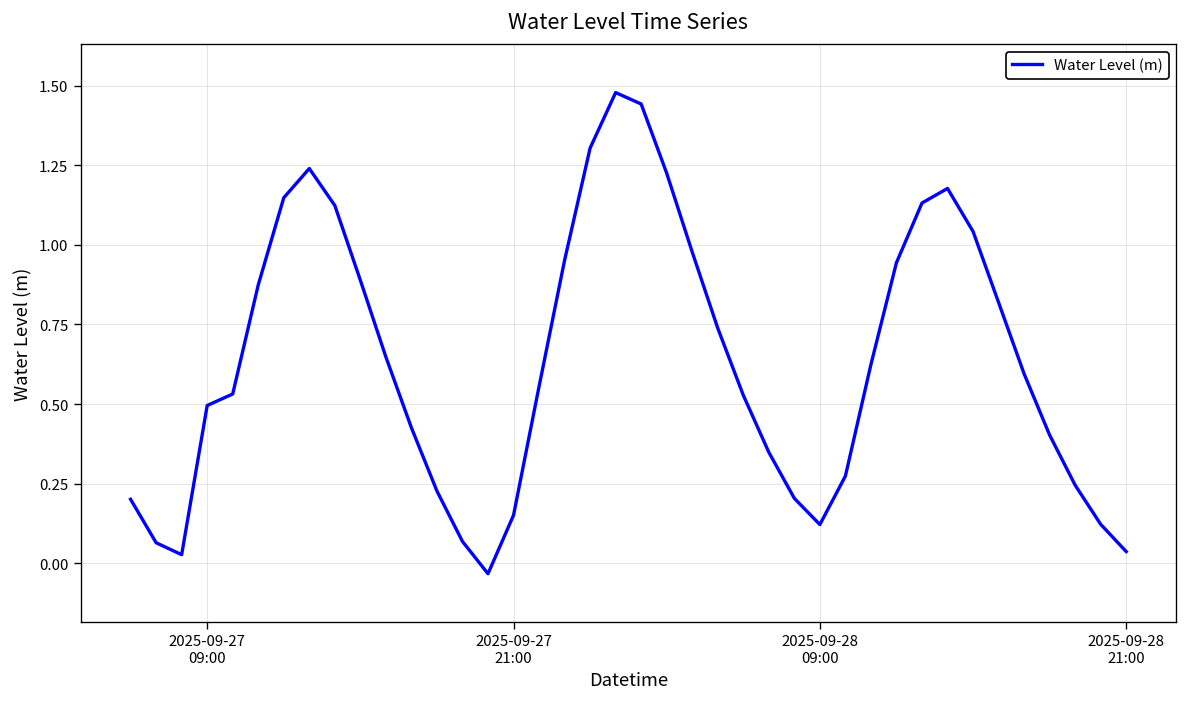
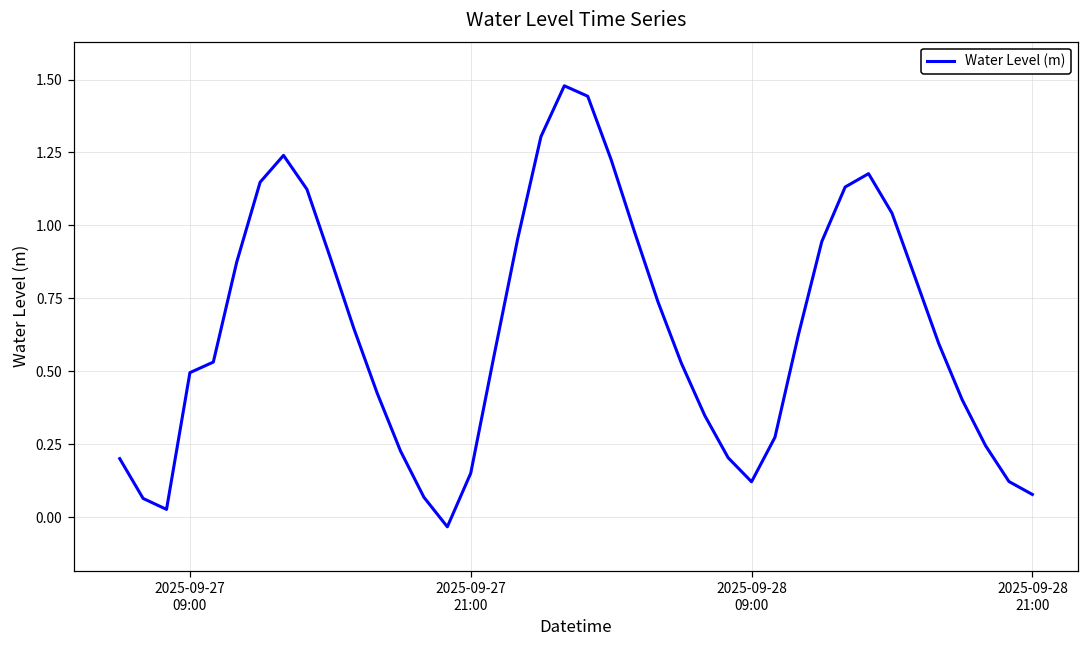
2025-09-28 21:00: 0.04 -> 0.08
